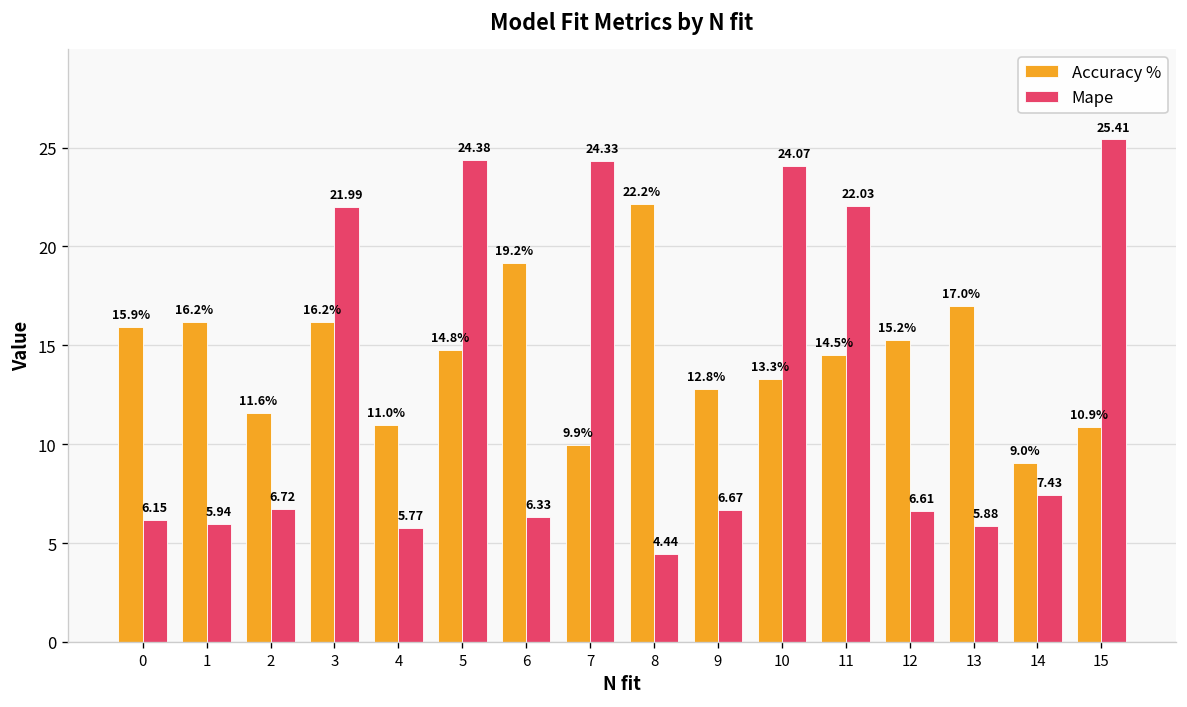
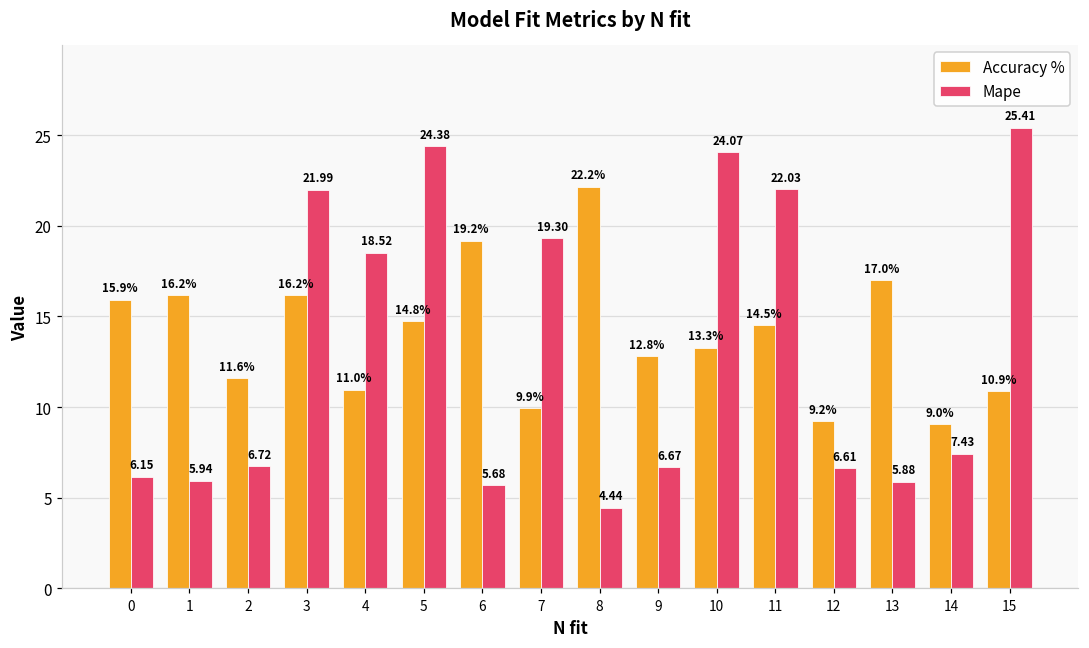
Mape, 4: 5.77 -> 18.52
Mape, 6: 6.33 -> 5.68
Mape, 7: 24.33 -> 19.30
Accuracy %, 12: 15.2% -> 9.2%
